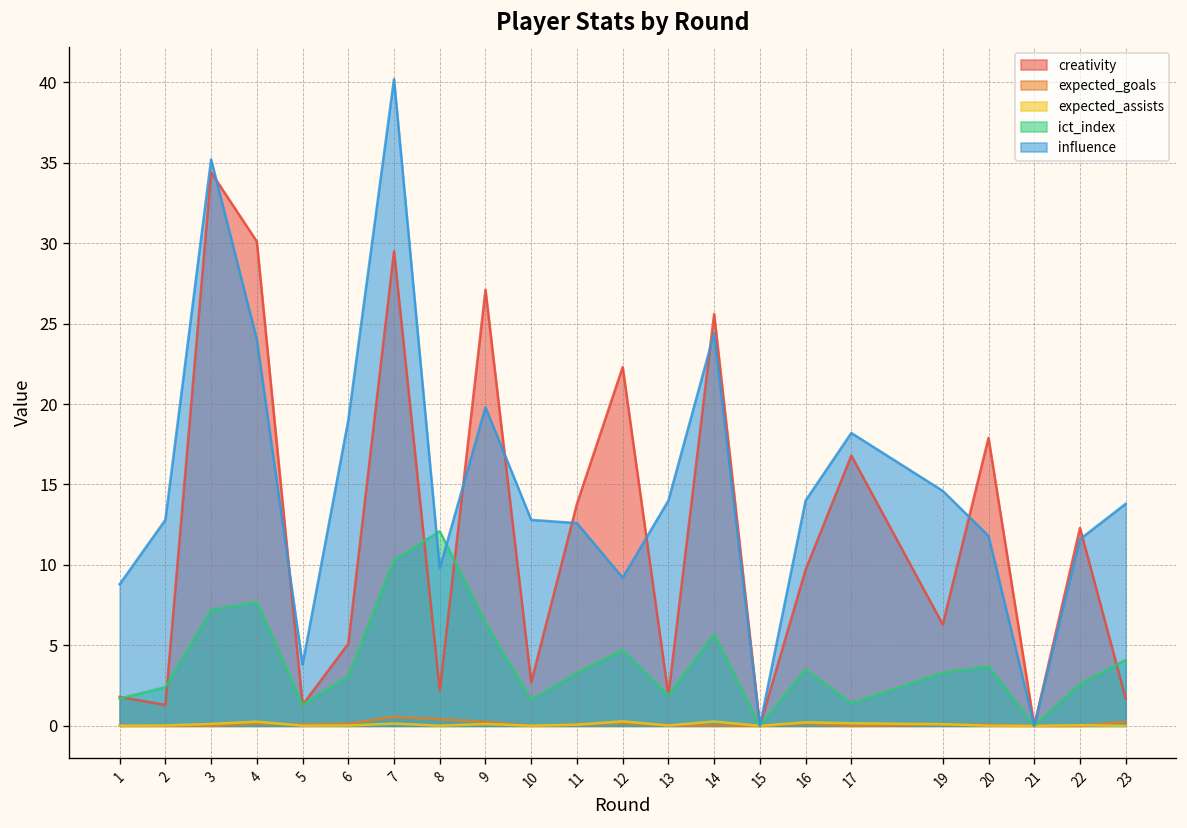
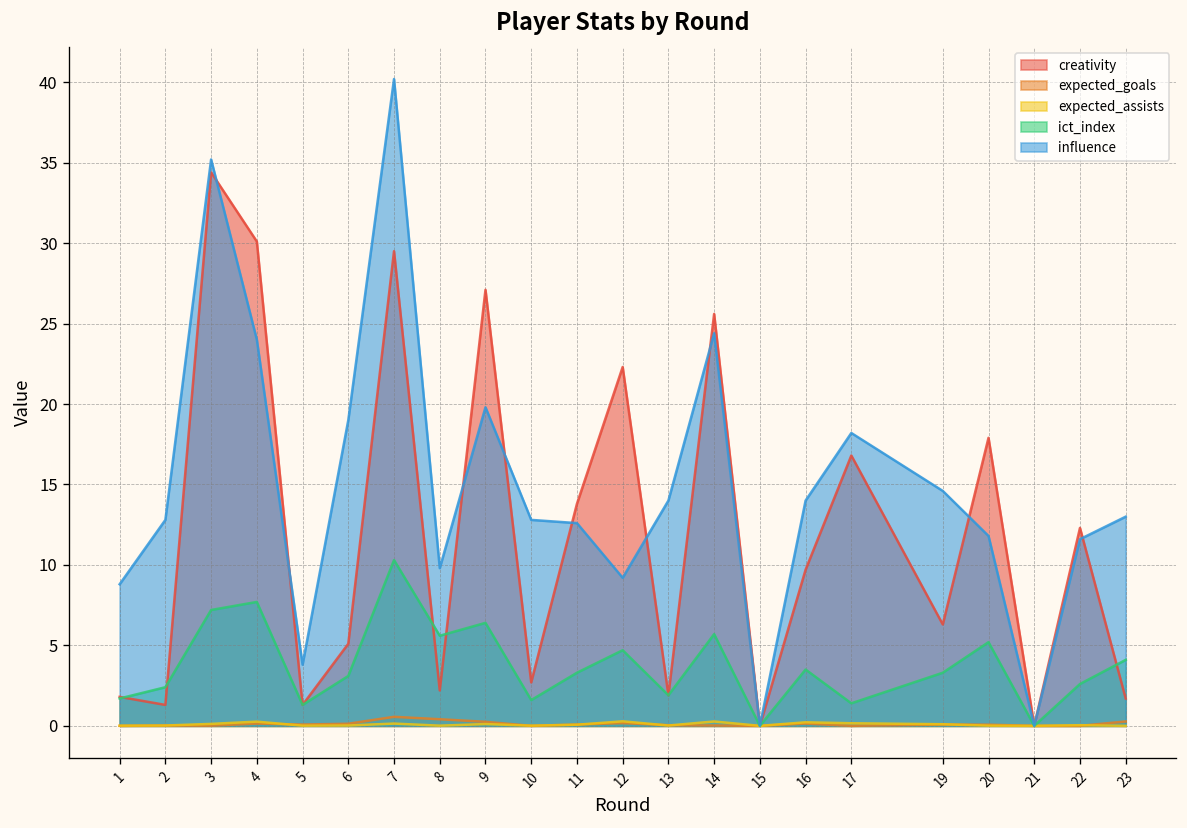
ict_index, 8: 12.1 -> 5.6
ict_index, 20: 3.7 -> 5.2
influence, 23: 13.8 -> 13.0
